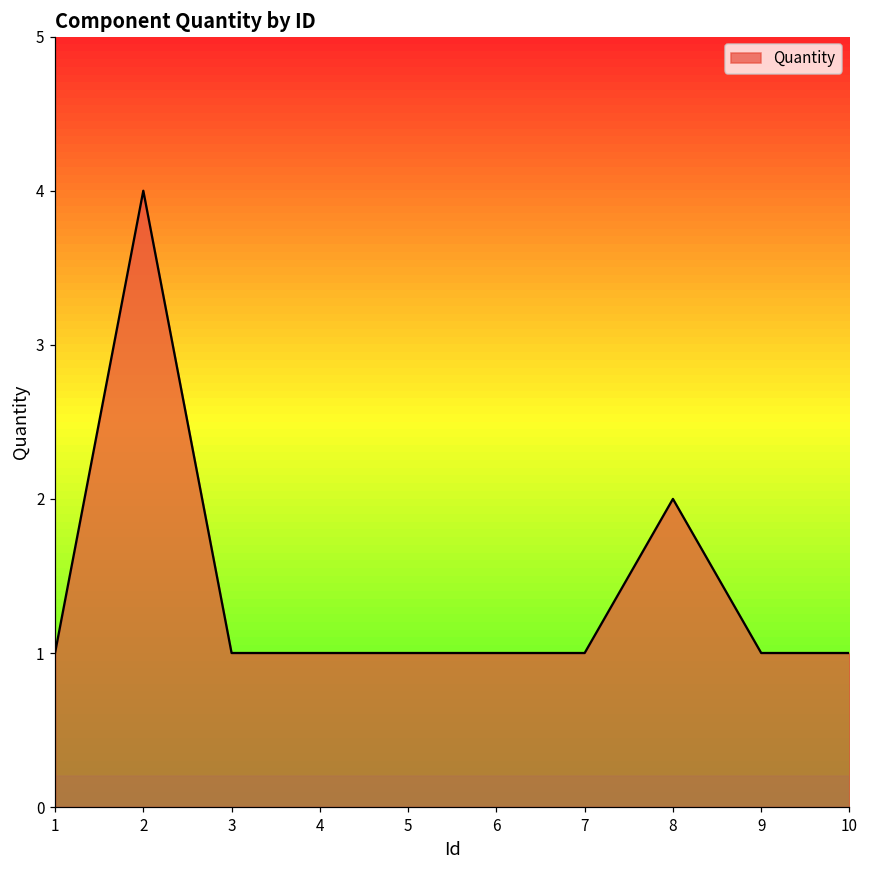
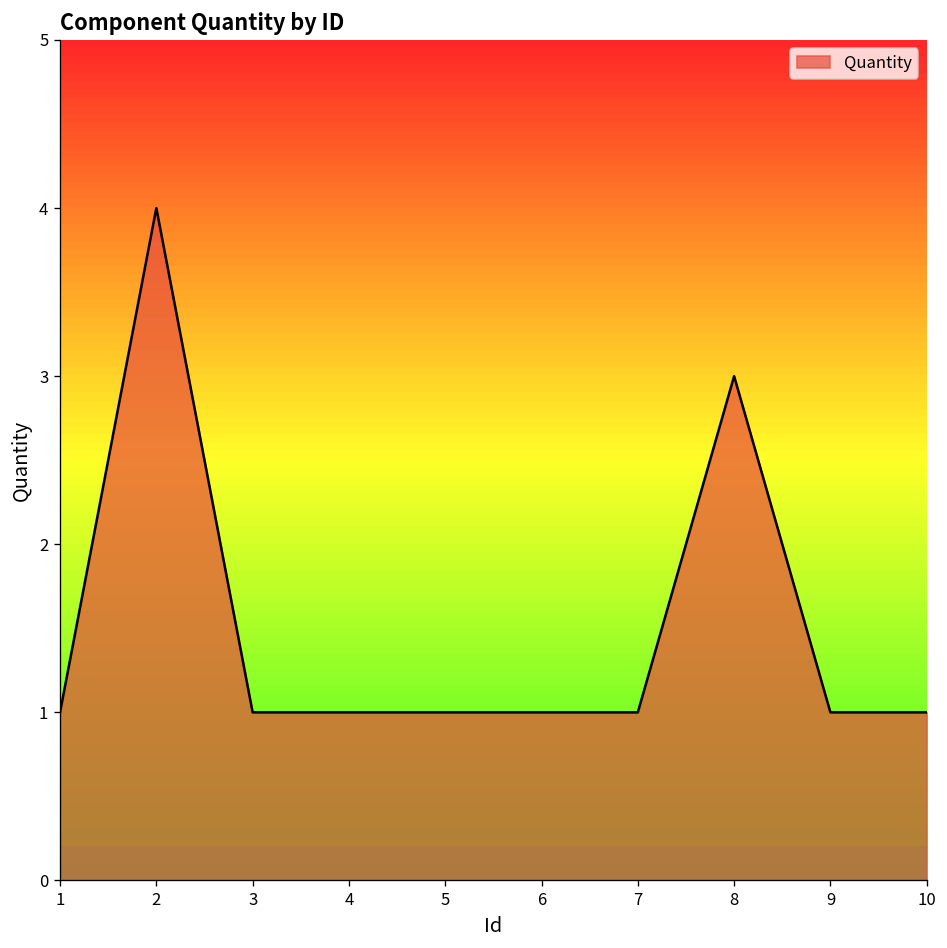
8: 2 -> 3
